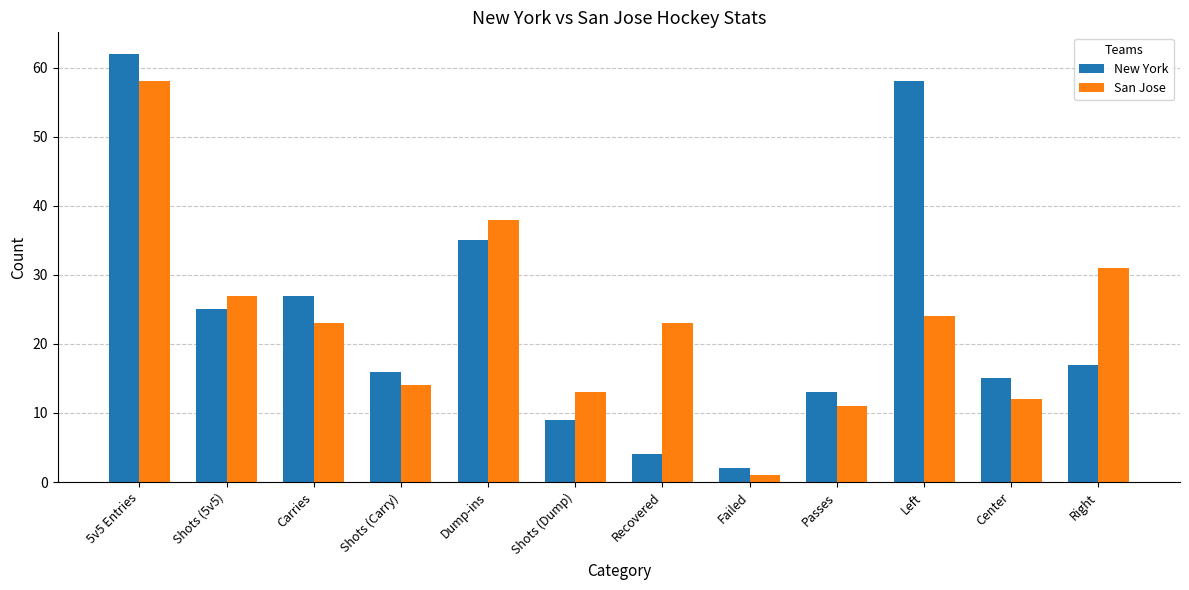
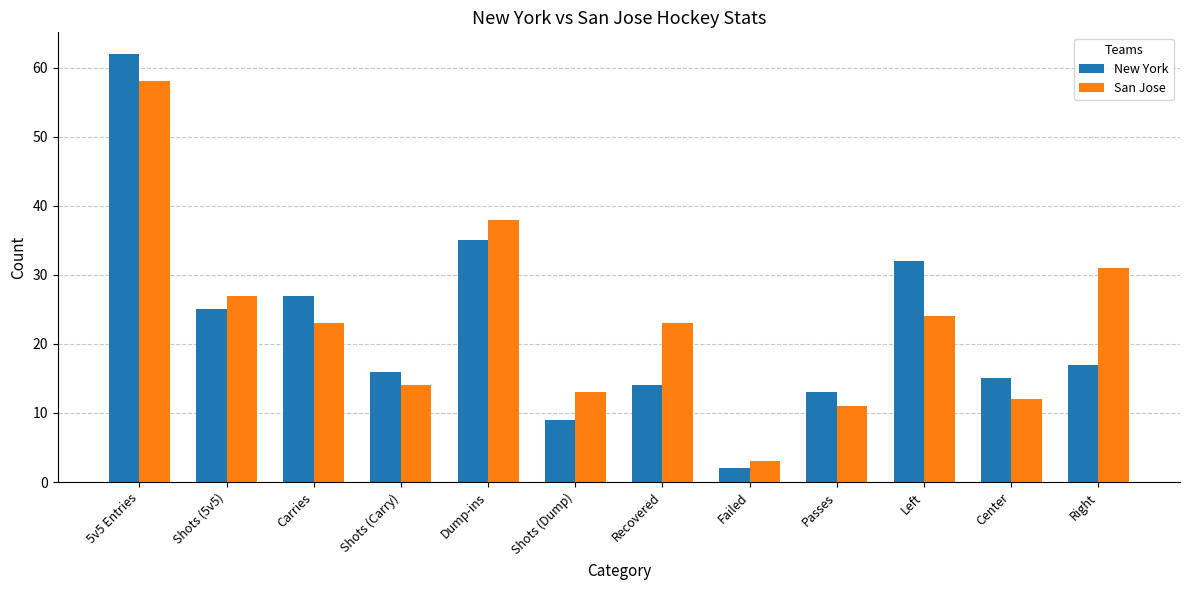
New York, Recovered: 4 -> 14
San Jose, Failed: 1 -> 3
New York, Left: 58 -> 32
